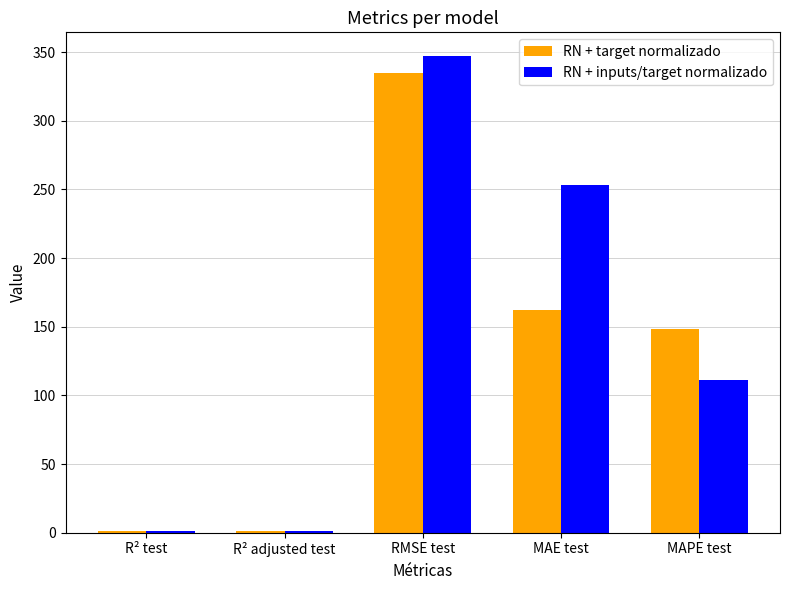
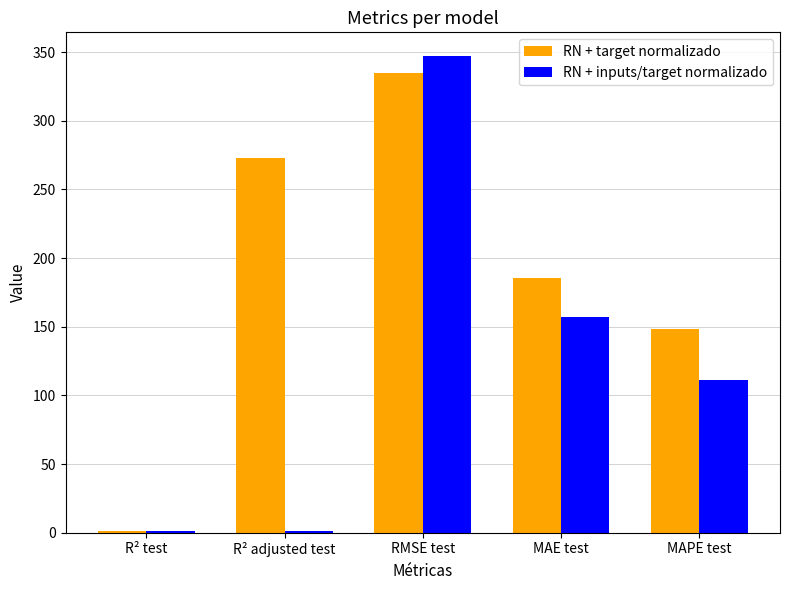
RN + target normalizado, R² adjusted test: 1 -> 273
RN + target normalizado, MAE test: 162 -> 186
RN + inputs/target normalizado, MAE test: 254 -> 157
